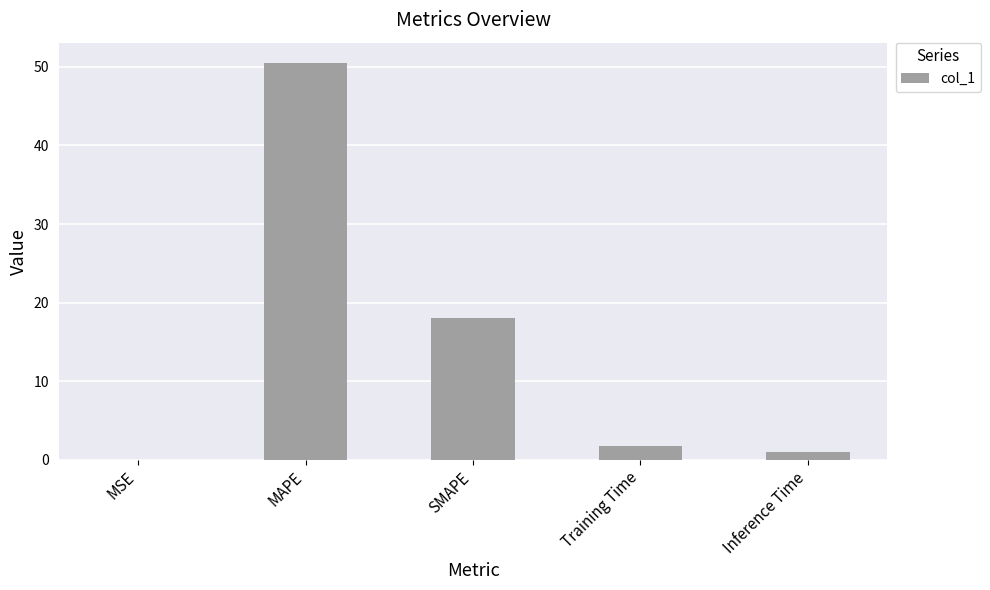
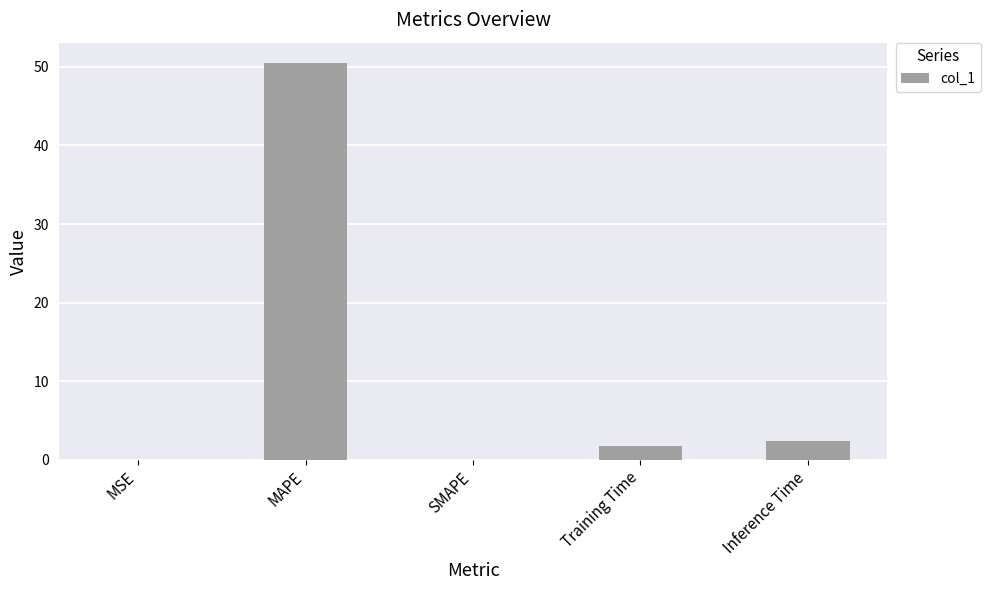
SMAPE: 18 -> 0
Inference Time: 1 -> 2
